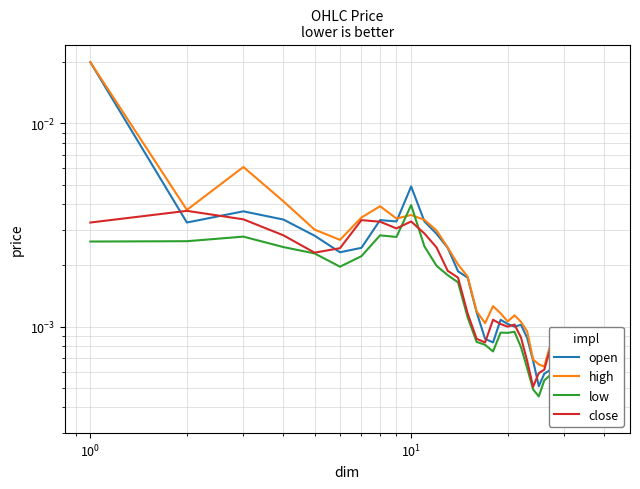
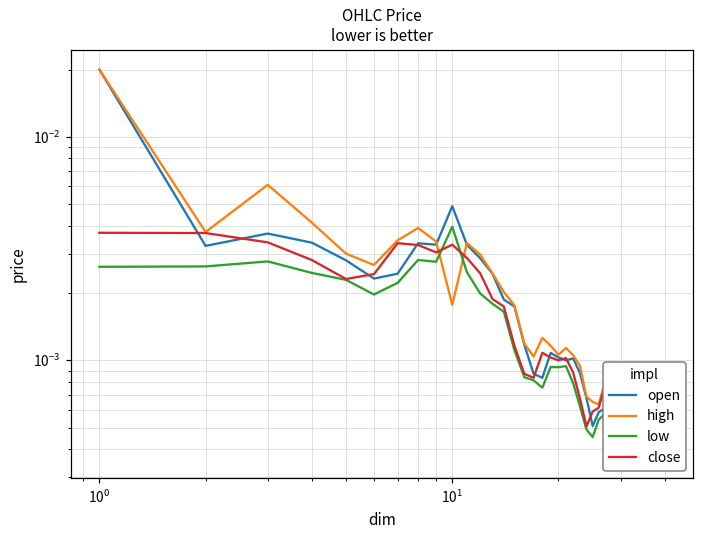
close, 10^0: 0.0033 -> 0.0037
high, 10^1: 0.0035 -> 0.0018
